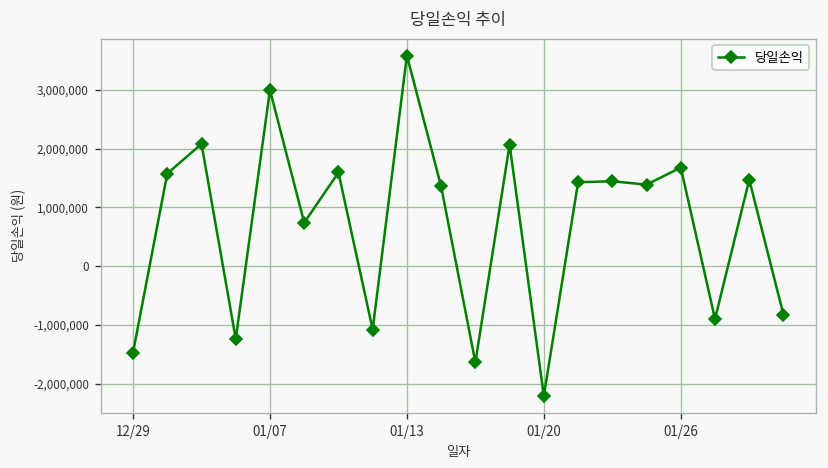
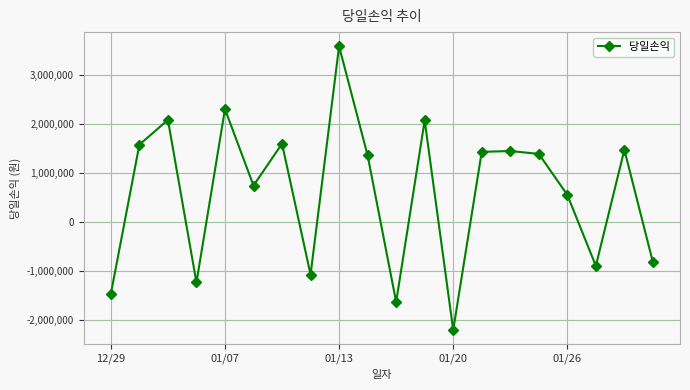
01/07: 3,000,000 -> 2,300,000
01/26: 1,700,000 -> 600,000
